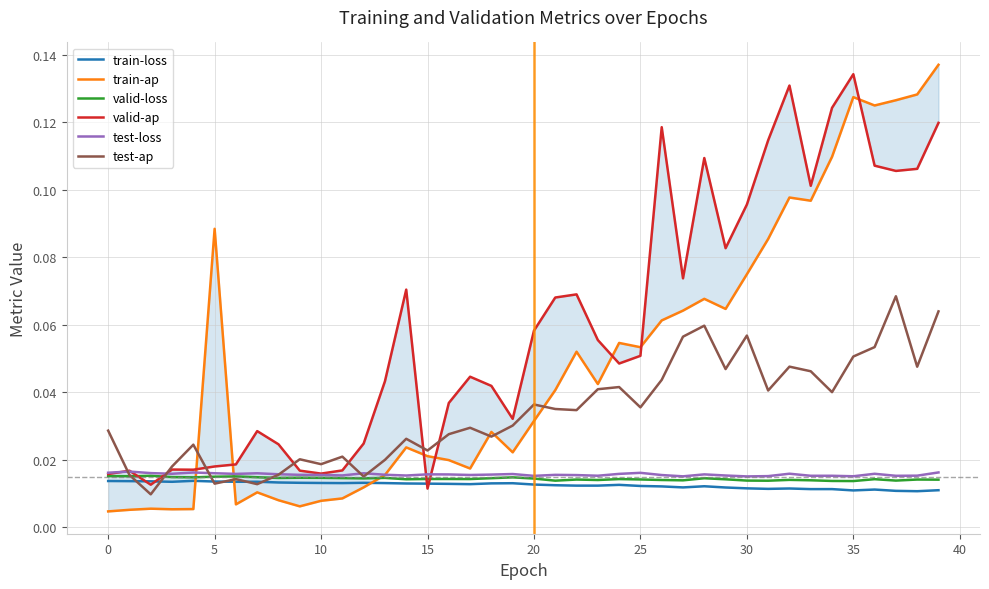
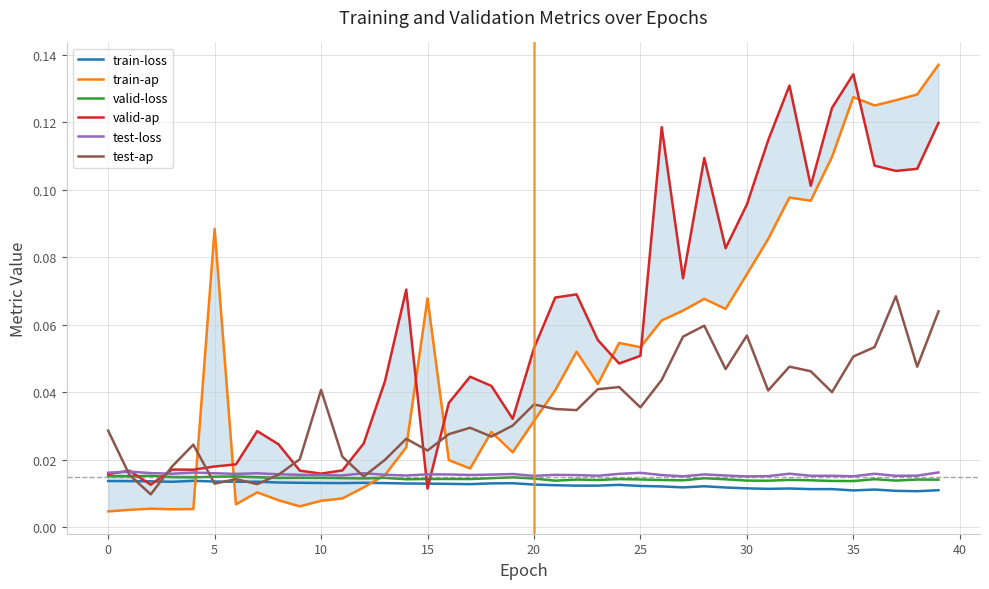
test-ap, 10: 0.019 -> 0.041
train-ap, 15: 0.021 -> 0.068
valid-ap, 20: 0.058 -> 0.053
